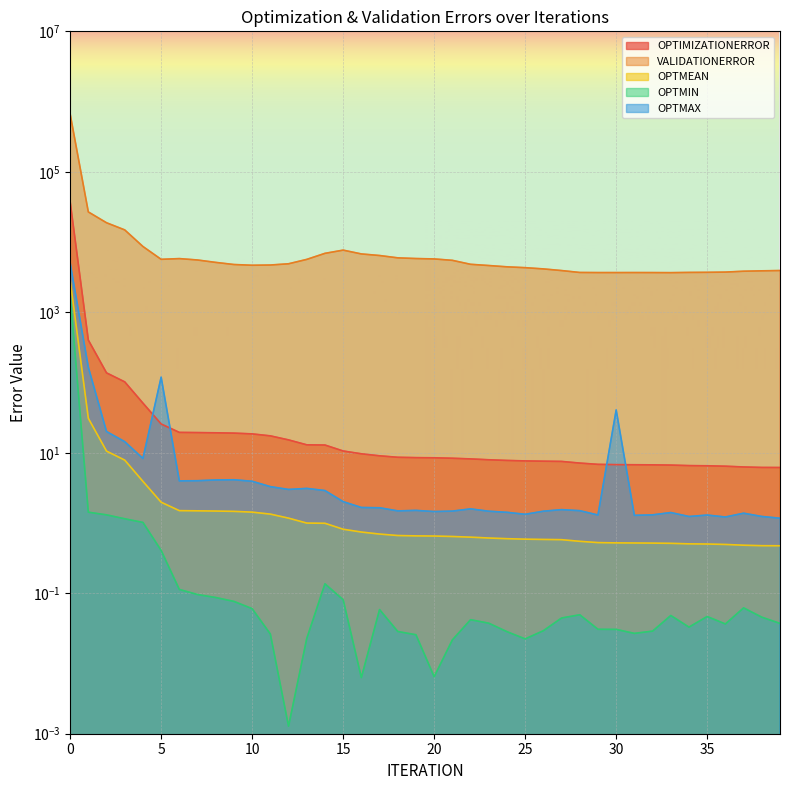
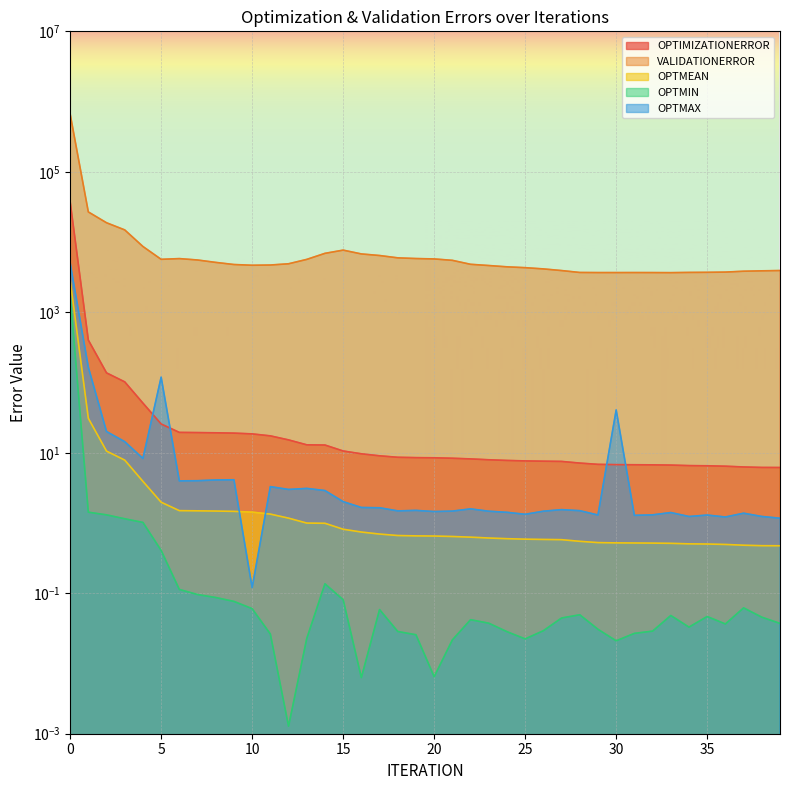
OPTMAX, 10: 4 -> 0.12
OPTMIN, 30: 0.03 -> 0.021
